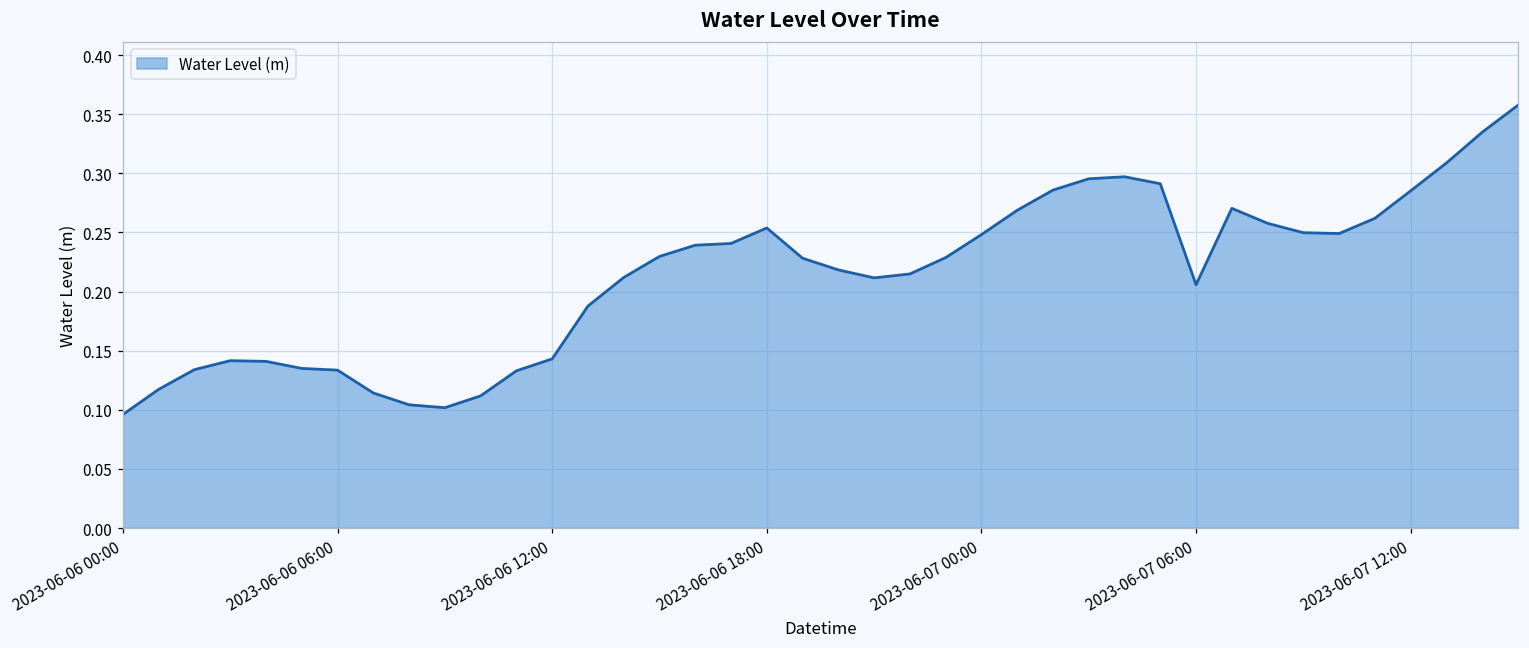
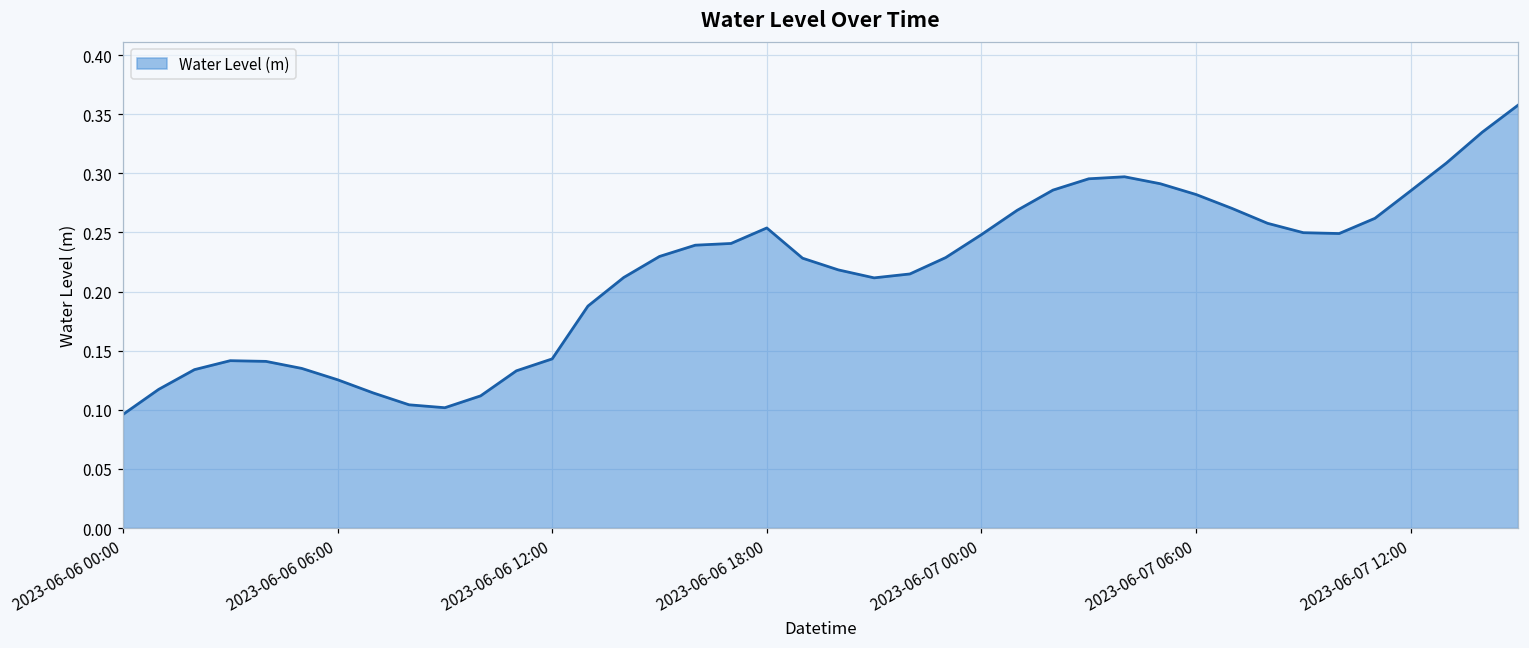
2023-06-06 06:00: 0.134 -> 0.125
2023-06-07 06:00: 0.206 -> 0.282
